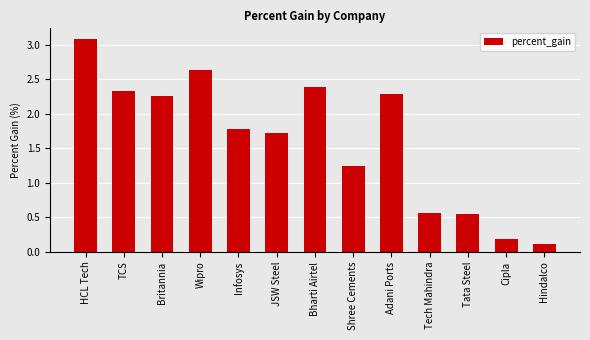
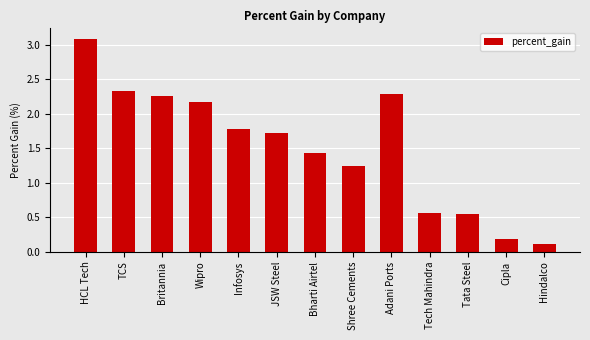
Wipro: 2.6 -> 2.2
Bharti Airtel: 2.4 -> 1.4
